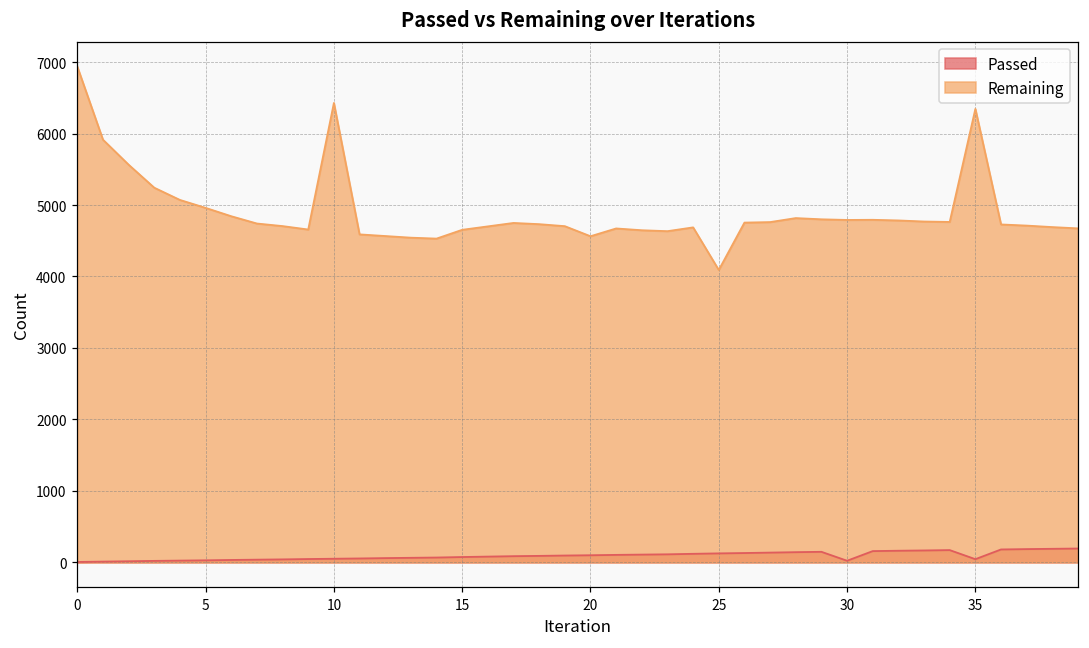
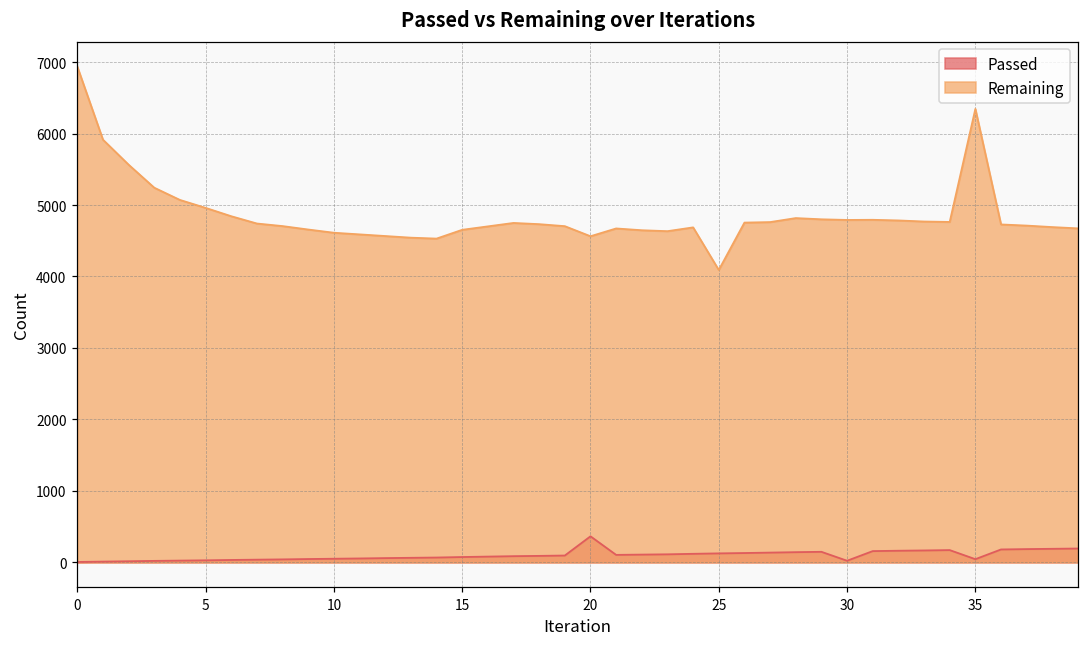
Remaining, 10: 6400 -> 4600
Passed, 20: 100 -> 400
